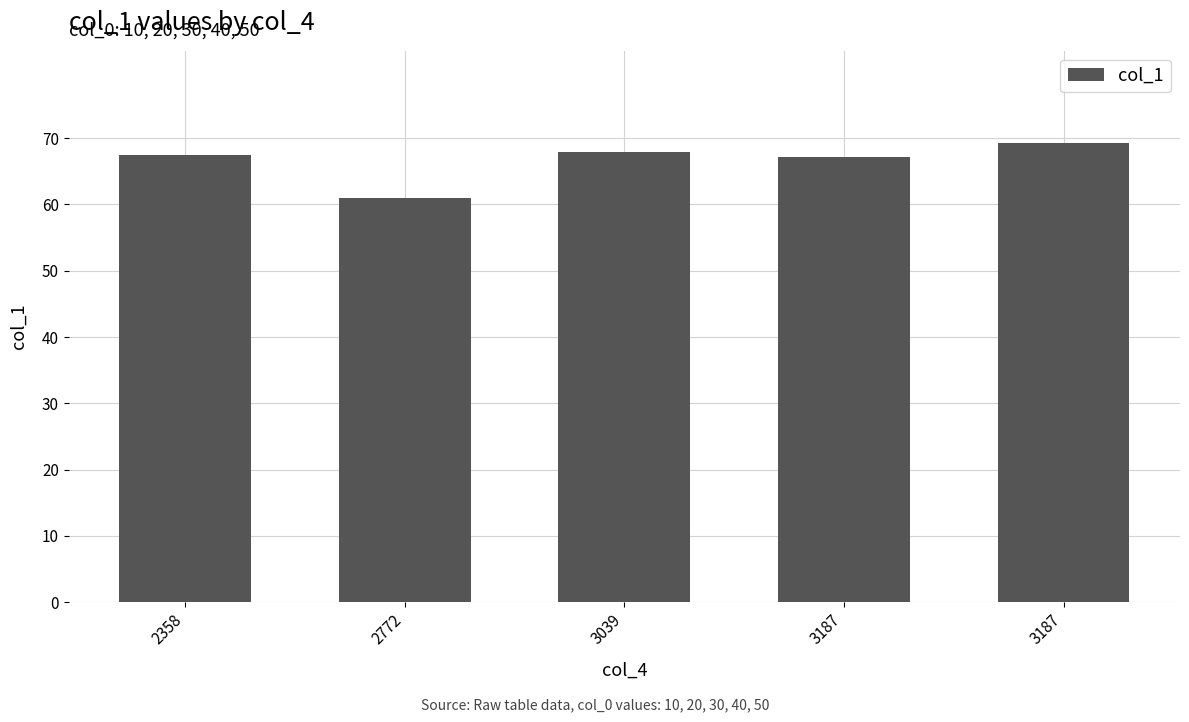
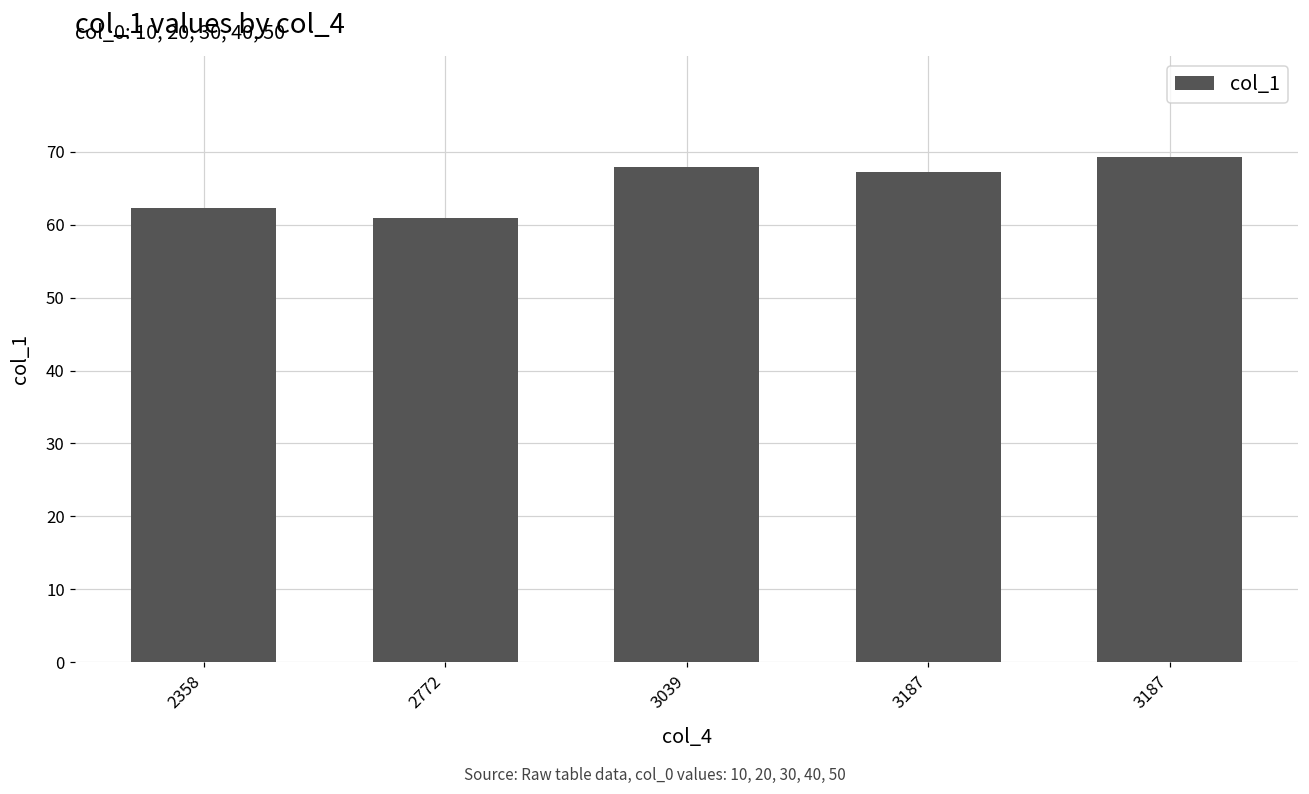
2358: 67 -> 62
